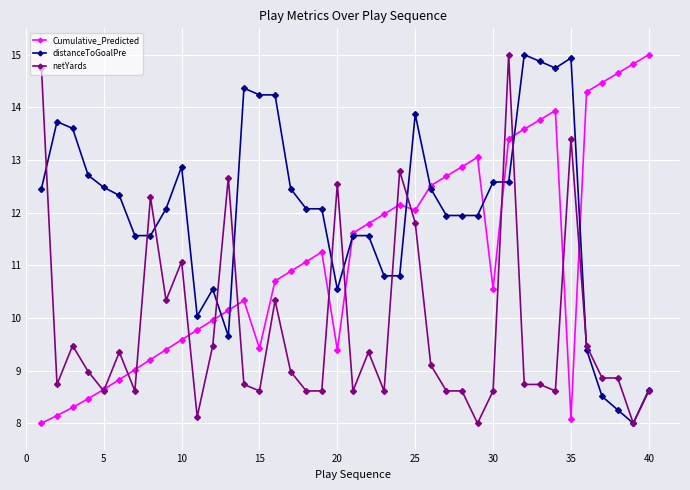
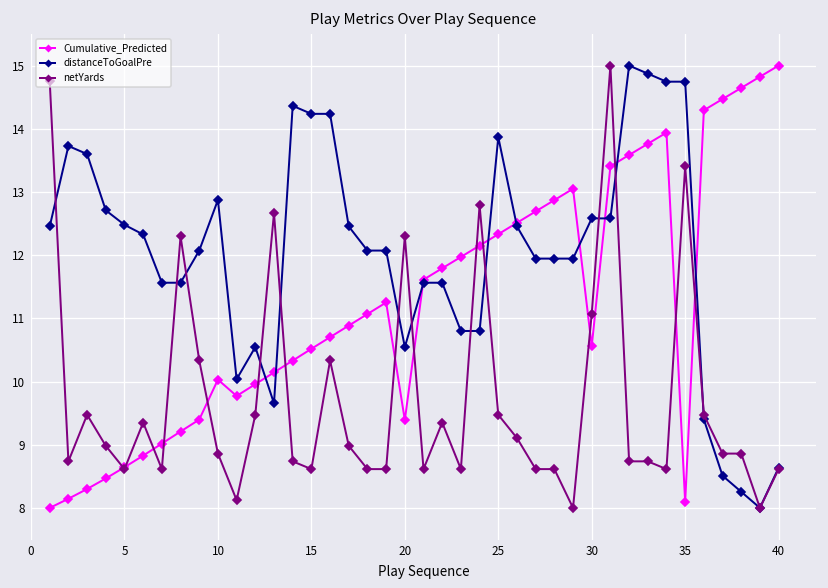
Cumulative_Predicted, 10: 9.6 -> 10.0
netYards, 10: 11.1 -> 8.9
Cumulative_Predicted, 15: 9.4 -> 10.5
netYards, 20: 12.5 -> 12.3
Cumulative_Predicted, 25: 12.0 -> 12.3
netYards, 25: 11.8 -> 9.5
netYards, 30: 8.6 -> 11.1
distanceToGoalPre, 35: 14.9 -> 14.7
